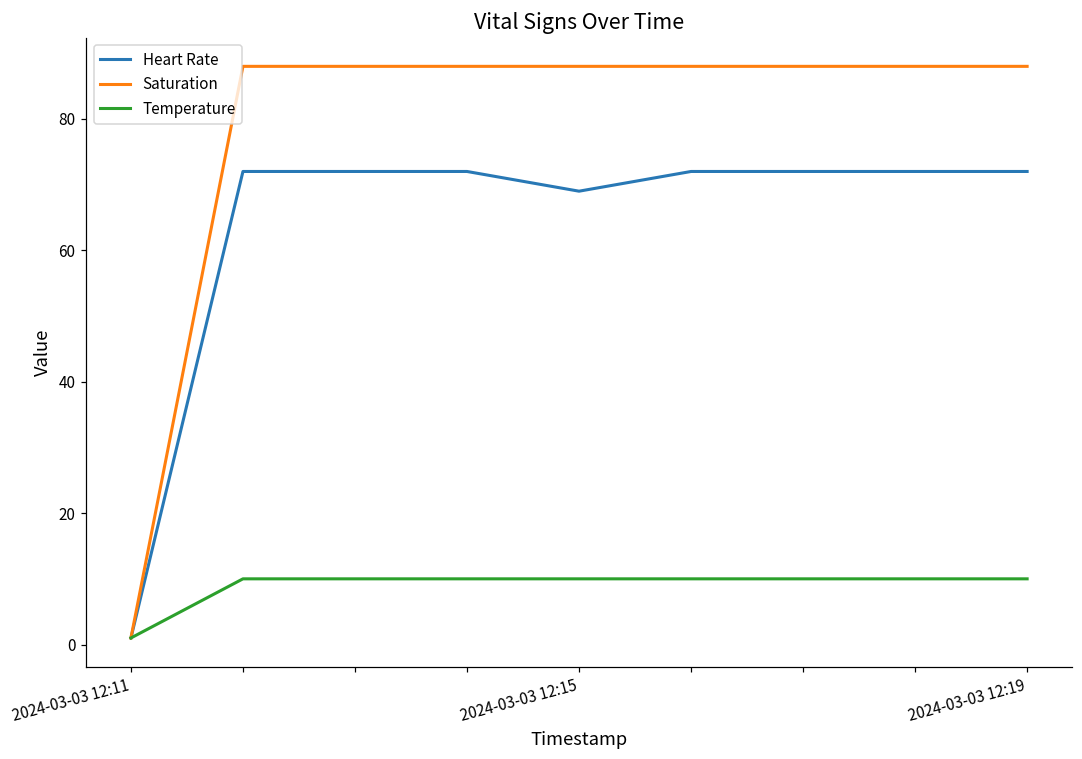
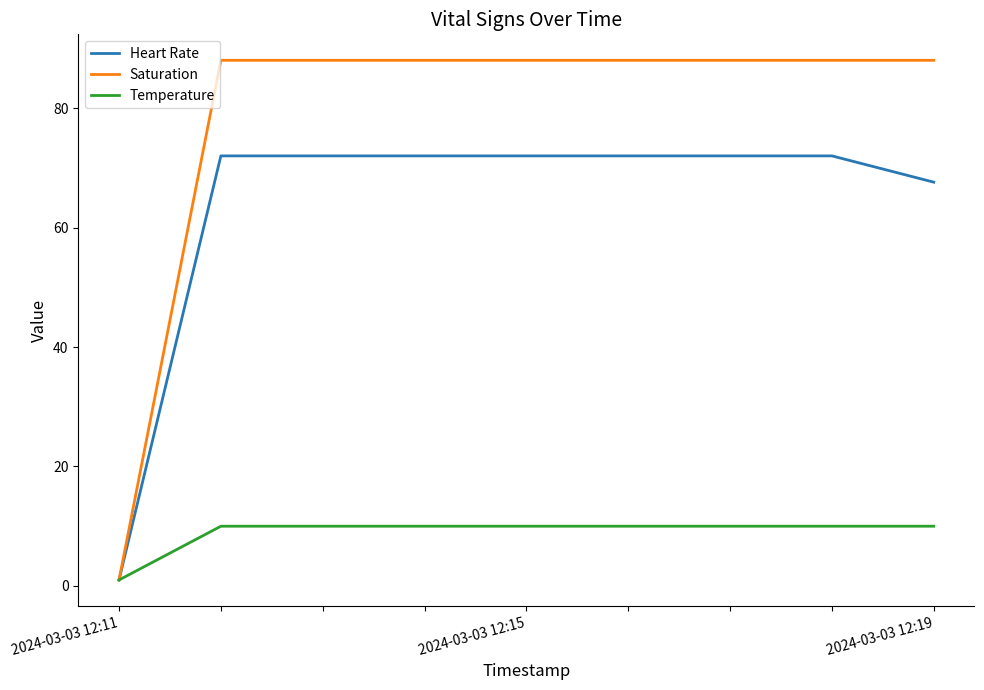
Heart Rate, 2024-03-03 12:15: 69 -> 72
Heart Rate, 2024-03-03 12:19: 72 -> 68
